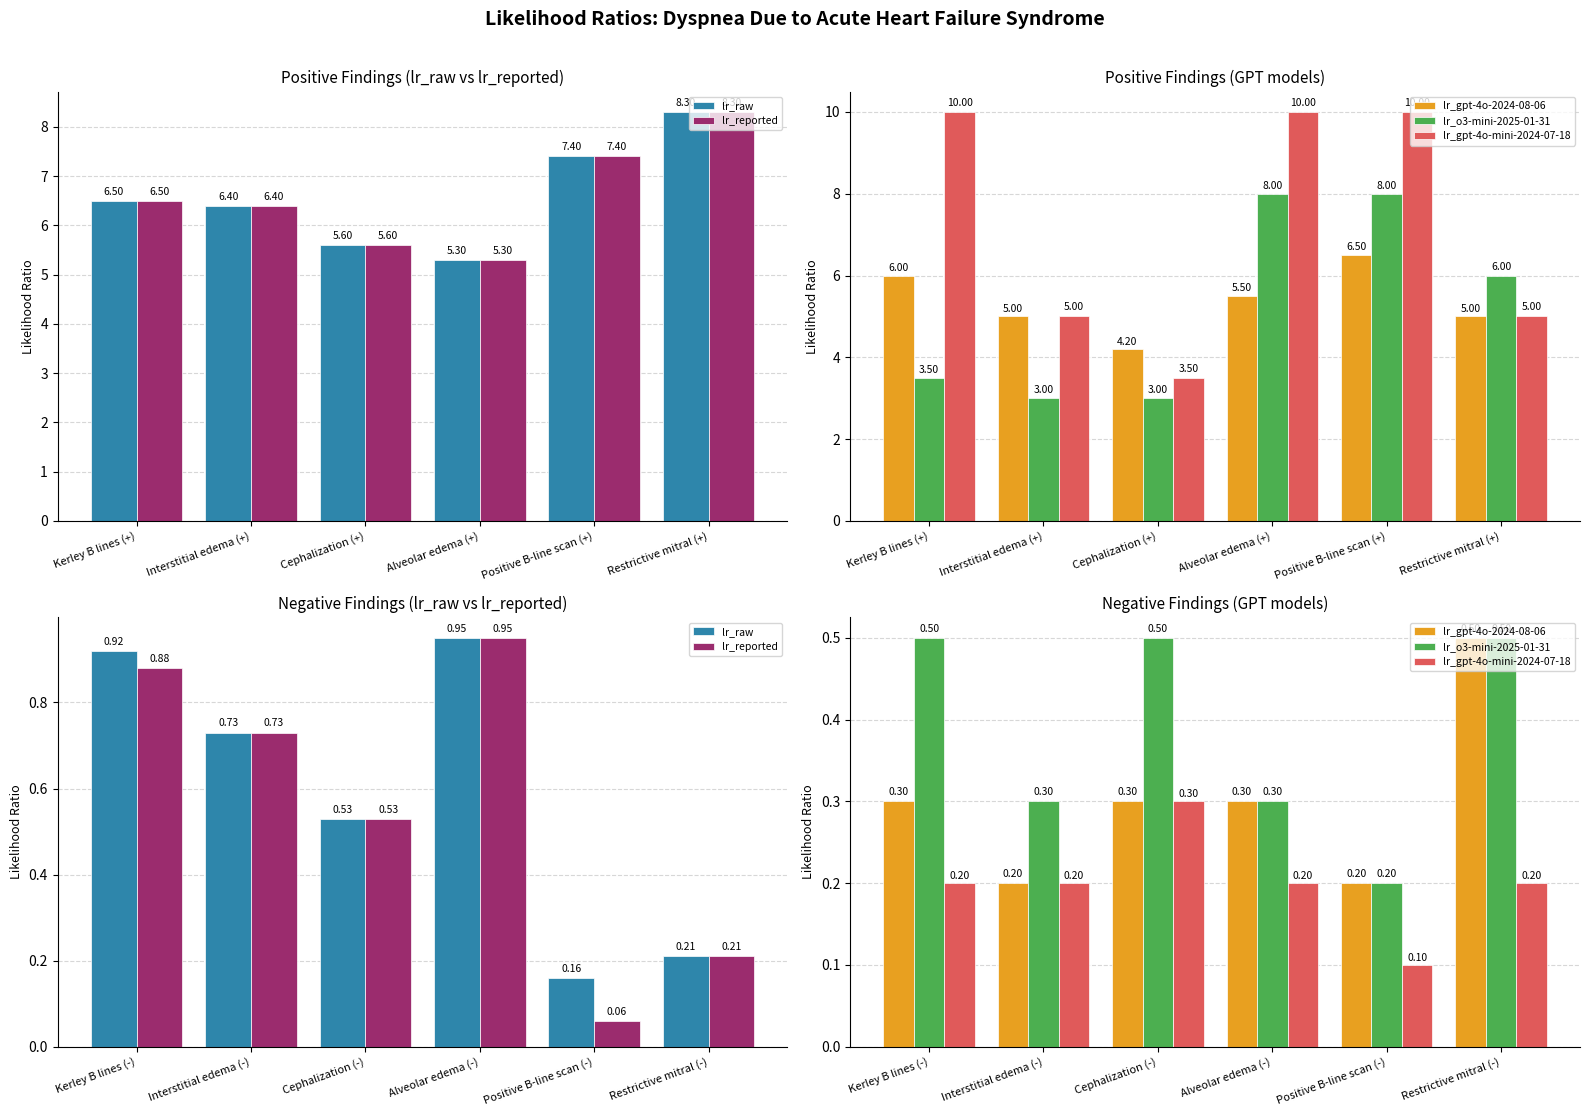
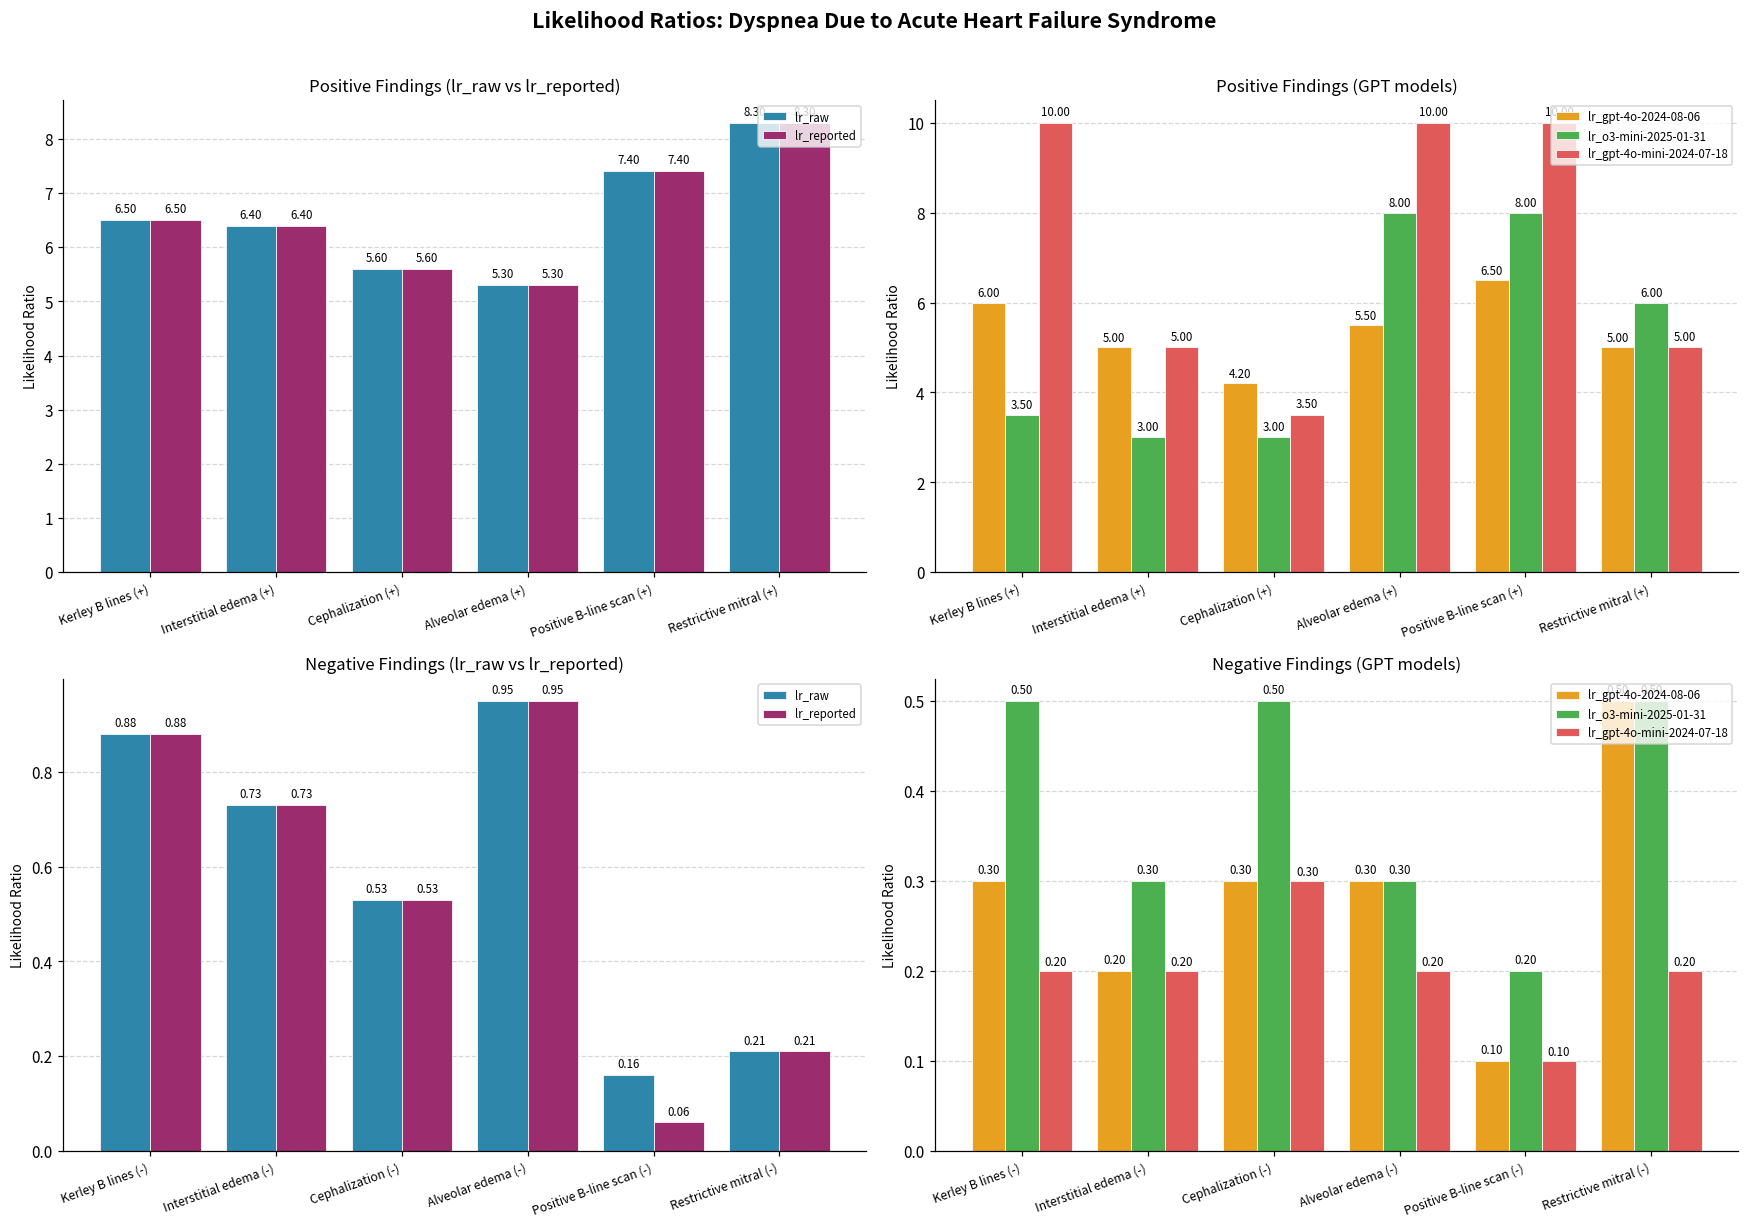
Negative Findings (lr_raw vs lr_reported), lr_raw, Kerley B lines (-): 0.92 -> 0.88
Negative Findings (GPT models), lr_gpt-4o-2024-08-06, Positive B-line scan (-): 0.20 -> 0.10
